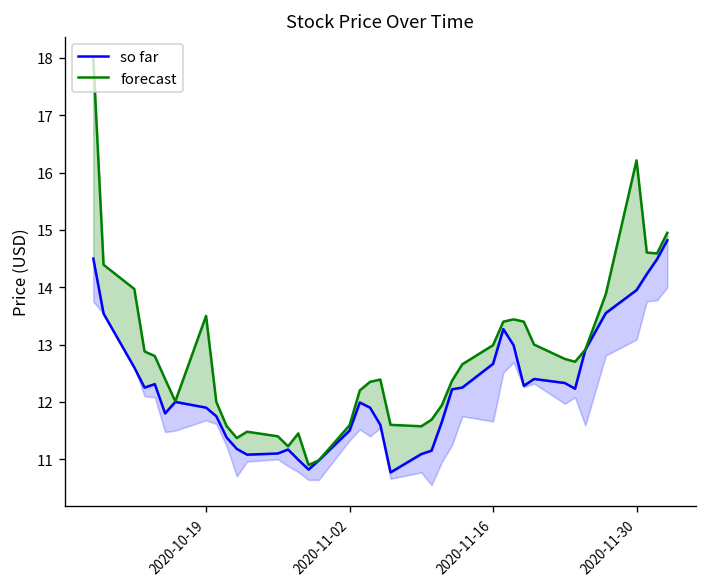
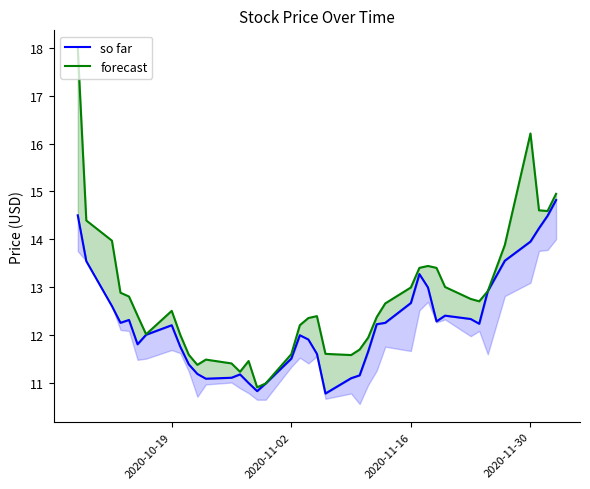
so far, 2020-10-19: 11.9 -> 12.2
forecast, 2020-10-19: 13.5 -> 12.5
